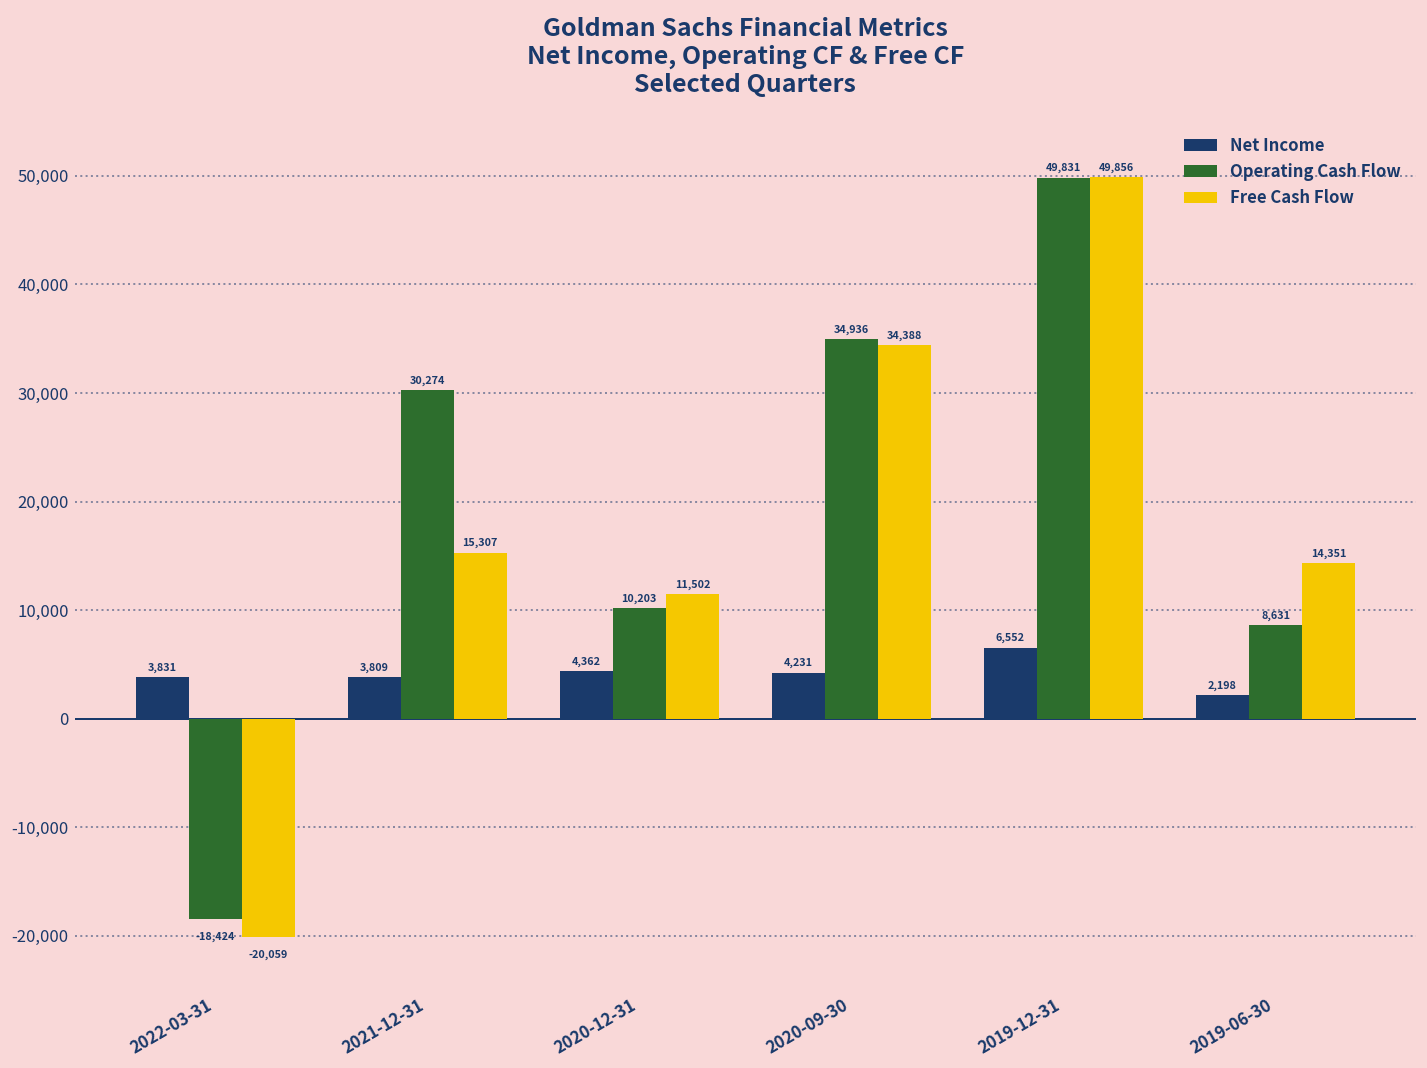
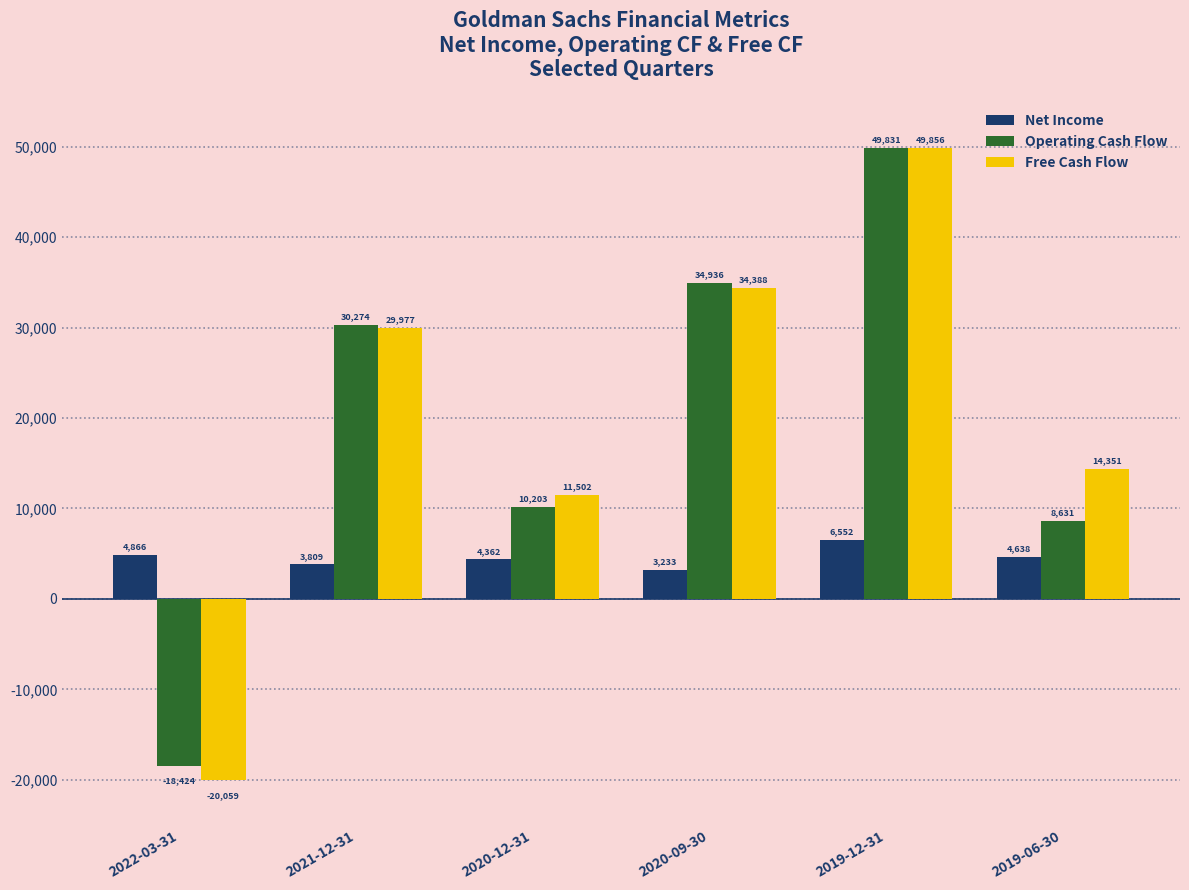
Net Income, 2022-03-31: 3,831 -> 4,866
Free Cash Flow, 2021-12-31: 15,307 -> 29,977
Net Income, 2020-09-30: 4,231 -> 3,233
Net Income, 2019-06-30: 2,198 -> 4,638
